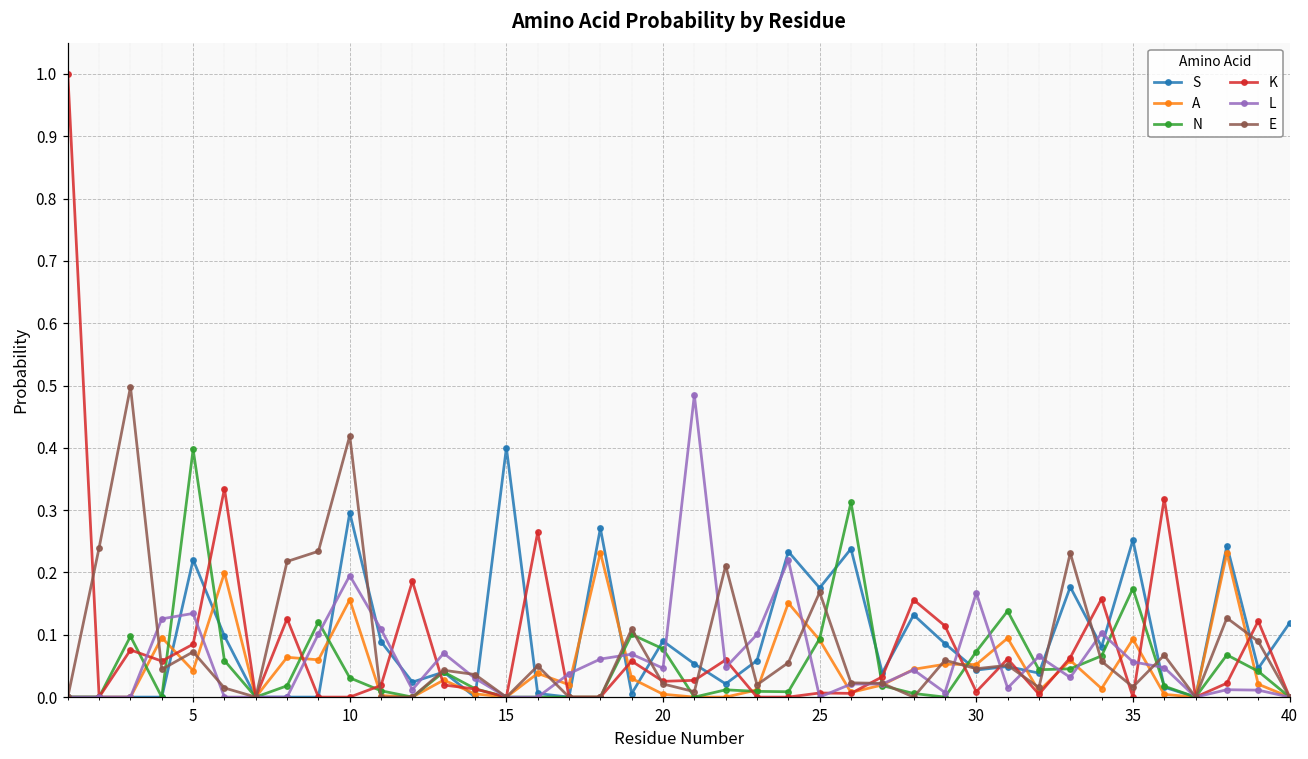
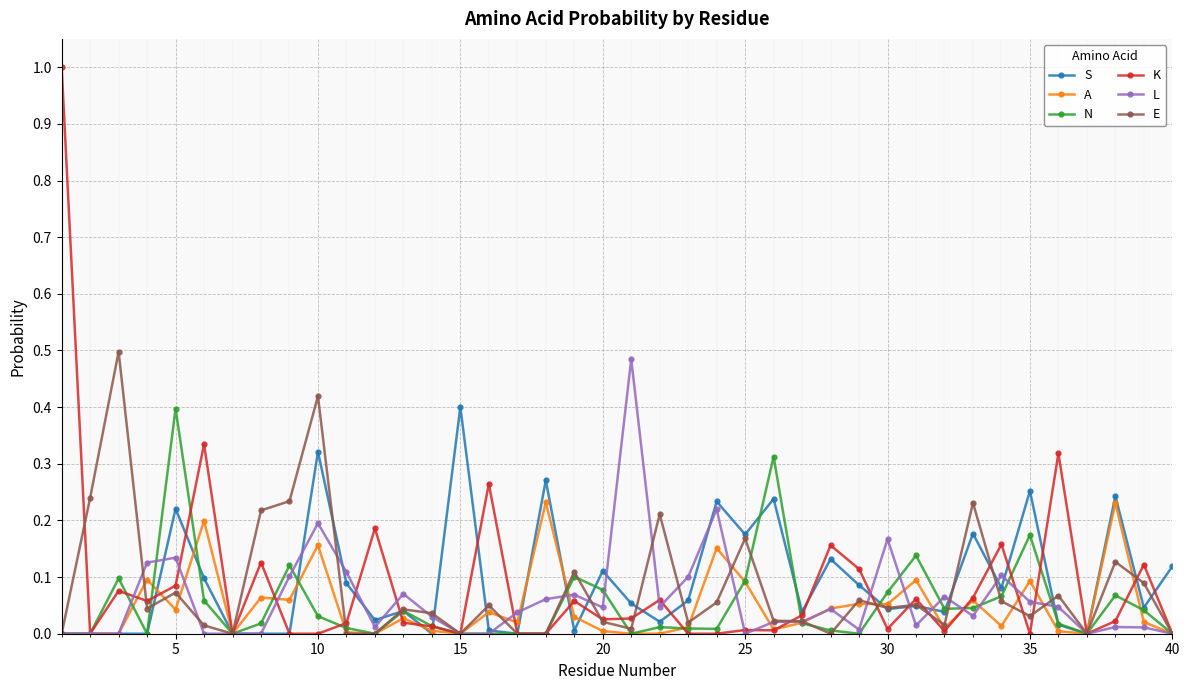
S, 10: 0.30 -> 0.32
S, 20: 0.09 -> 0.11
E, 35: 0.02 -> 0.03
